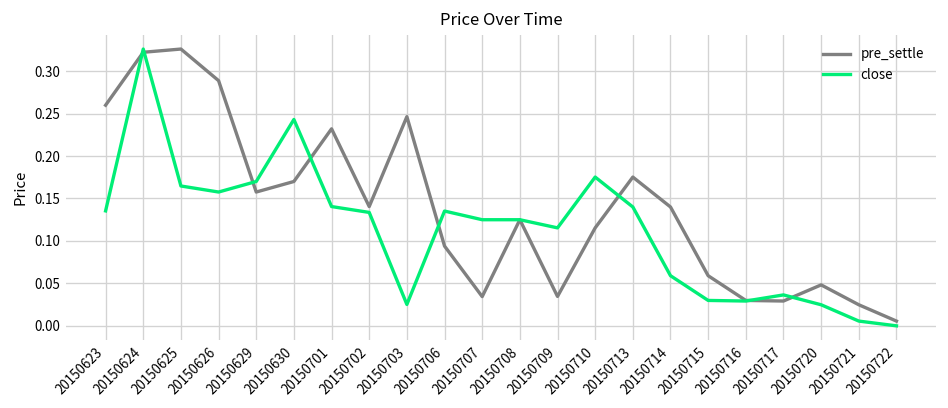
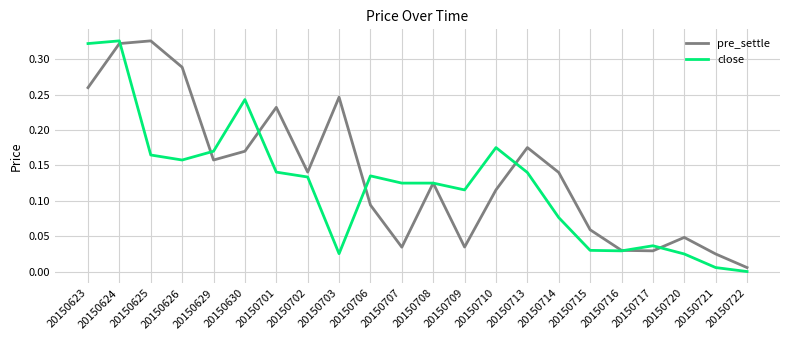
close, 20150623: 0.14 -> 0.32
close, 20150714: 0.06 -> 0.08
